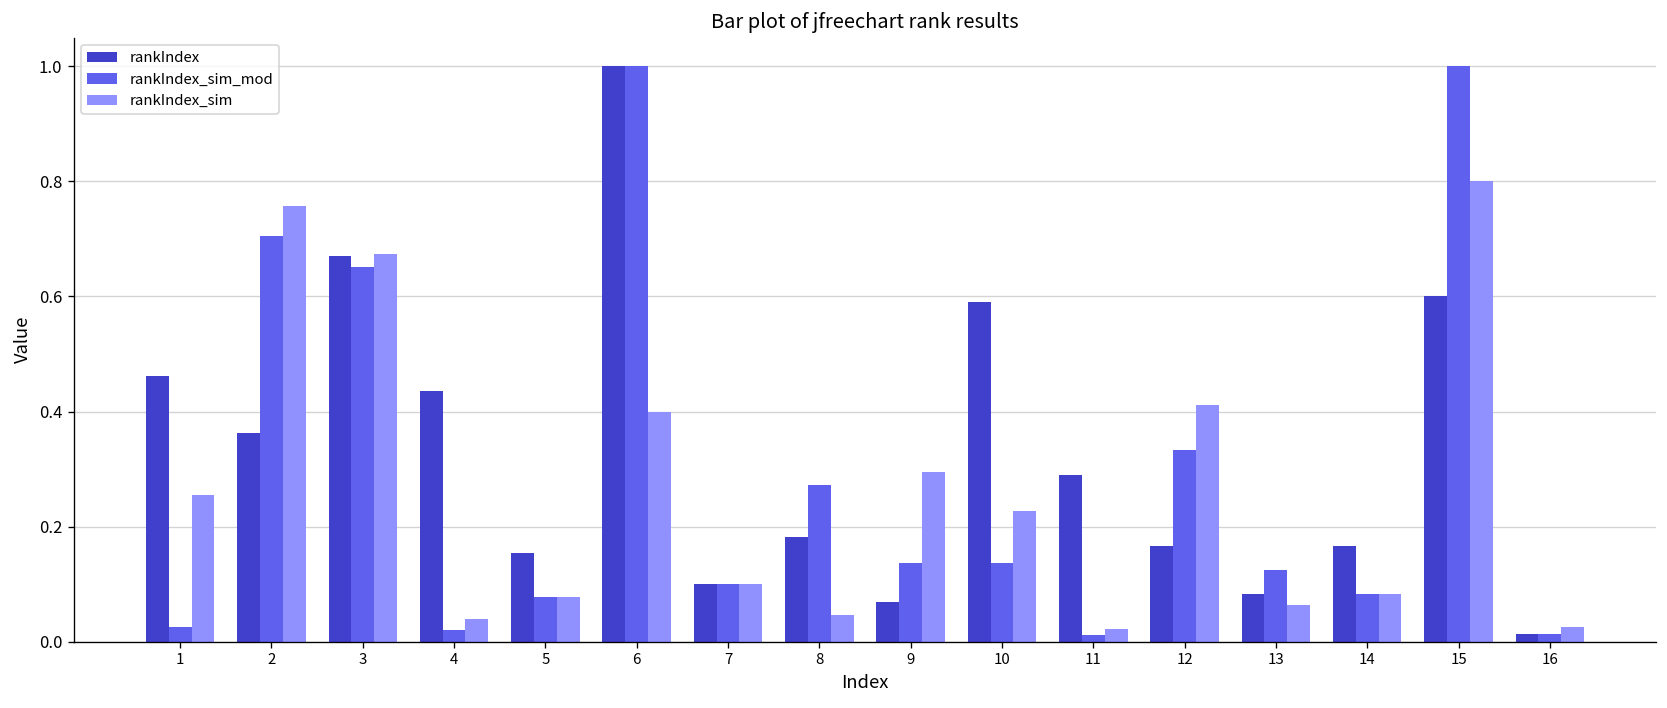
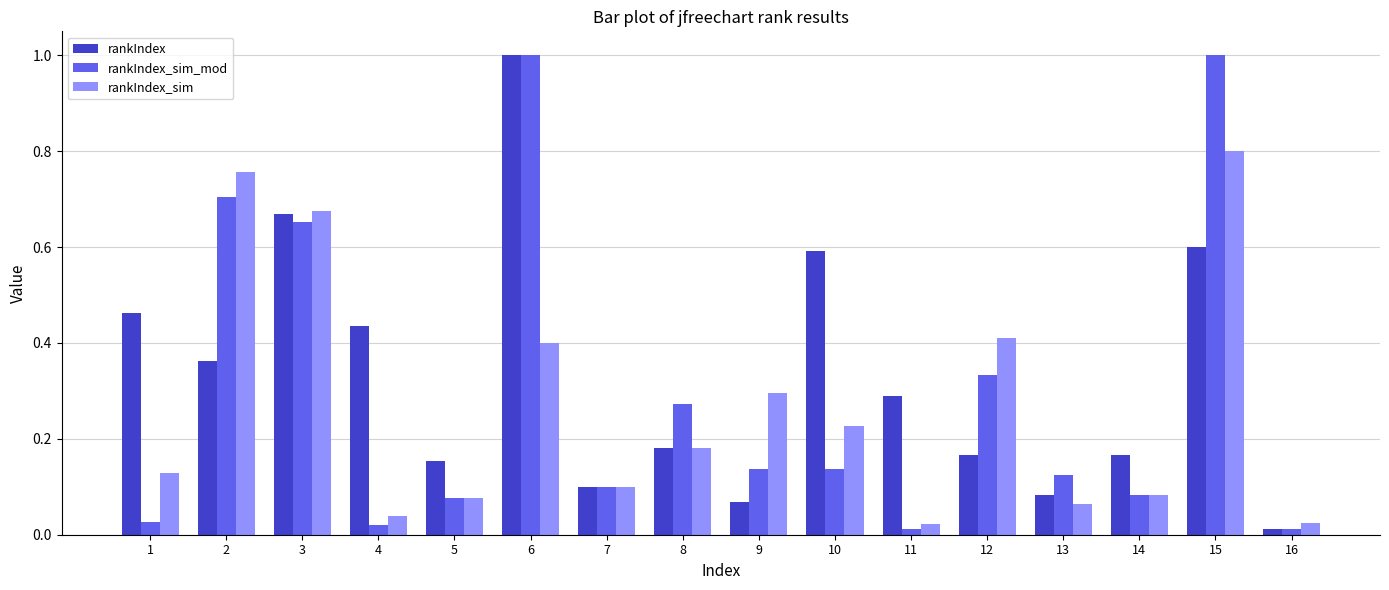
rankIndex_sim, 1: 0.26 -> 0.13
rankIndex_sim, 8: 0.05 -> 0.18
